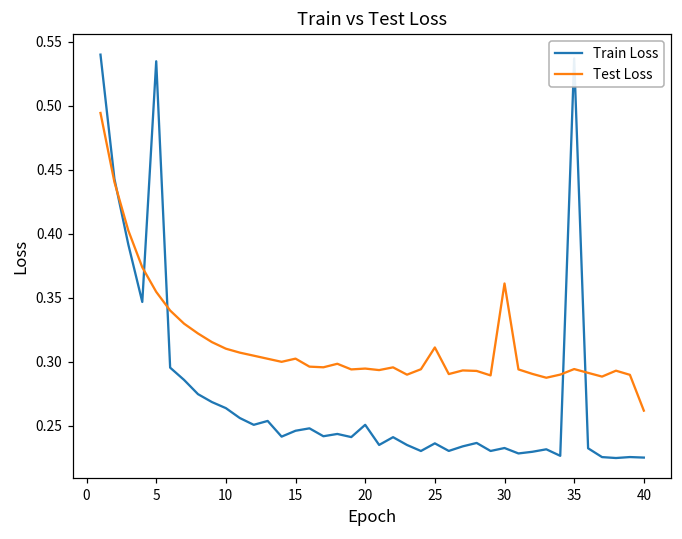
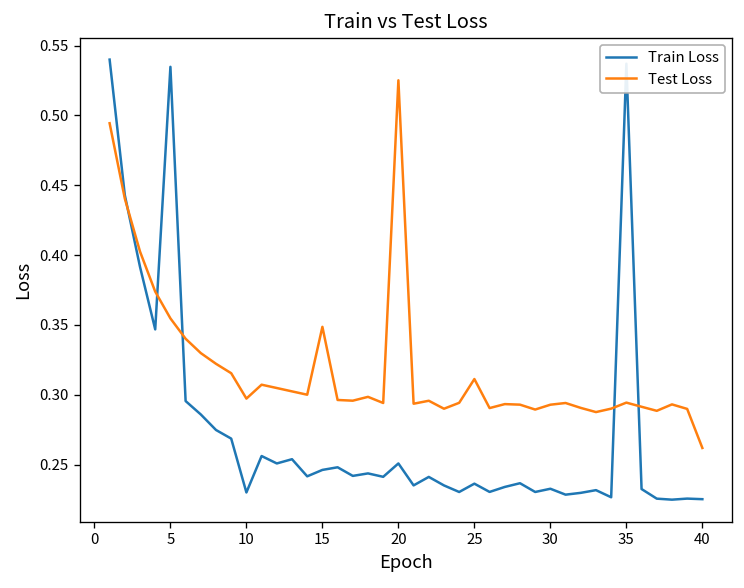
Train Loss, 10: 0.264 -> 0.230
Test Loss, 10: 0.310 -> 0.297
Test Loss, 15: 0.303 -> 0.349
Test Loss, 20: 0.295 -> 0.525
Test Loss, 30: 0.361 -> 0.293
